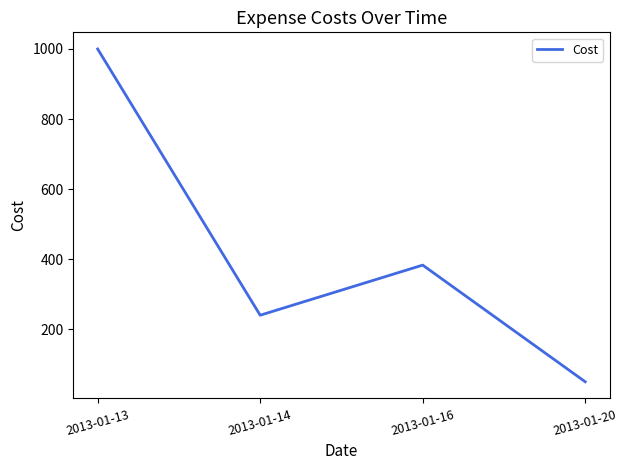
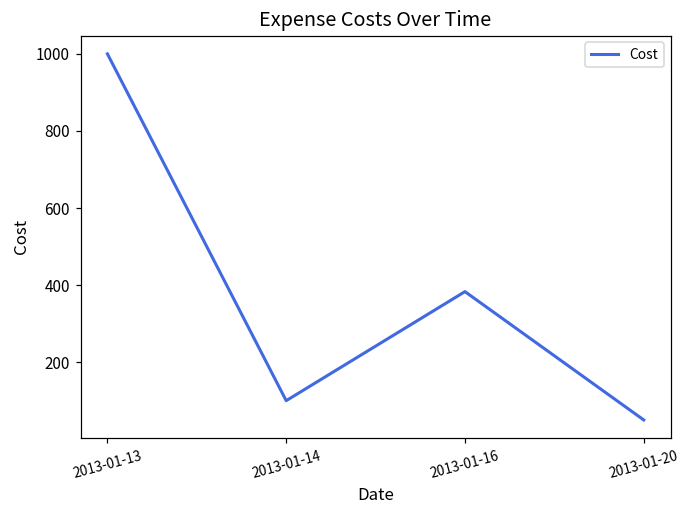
2013-01-14: 240 -> 100
